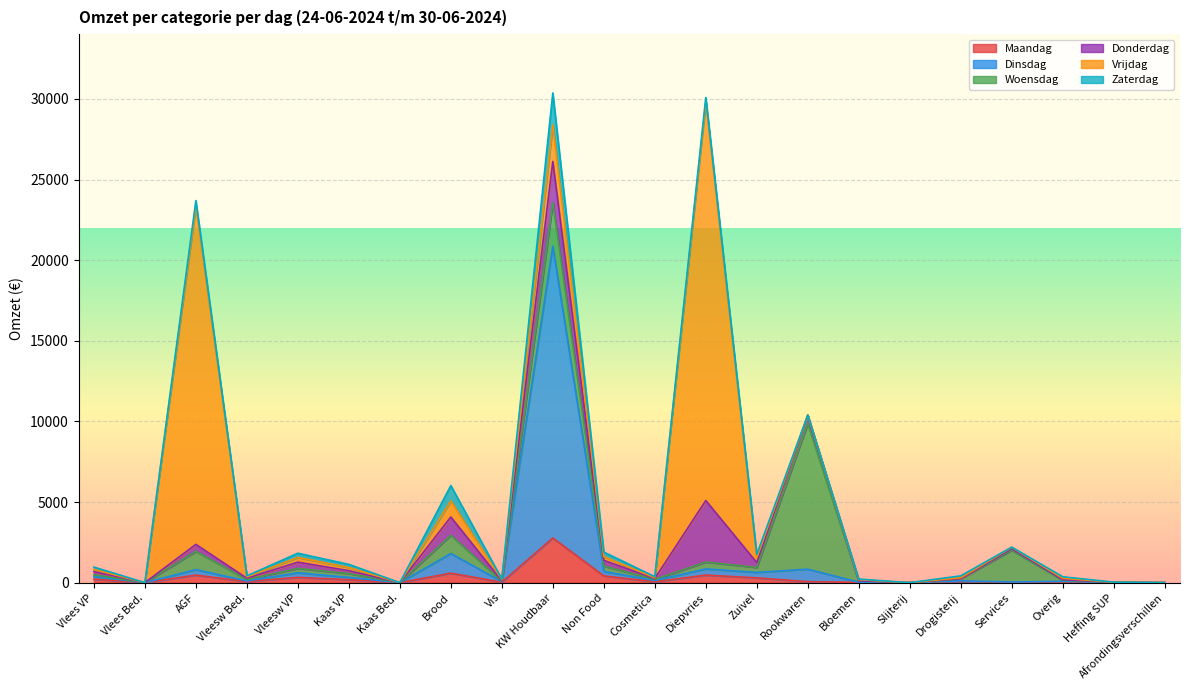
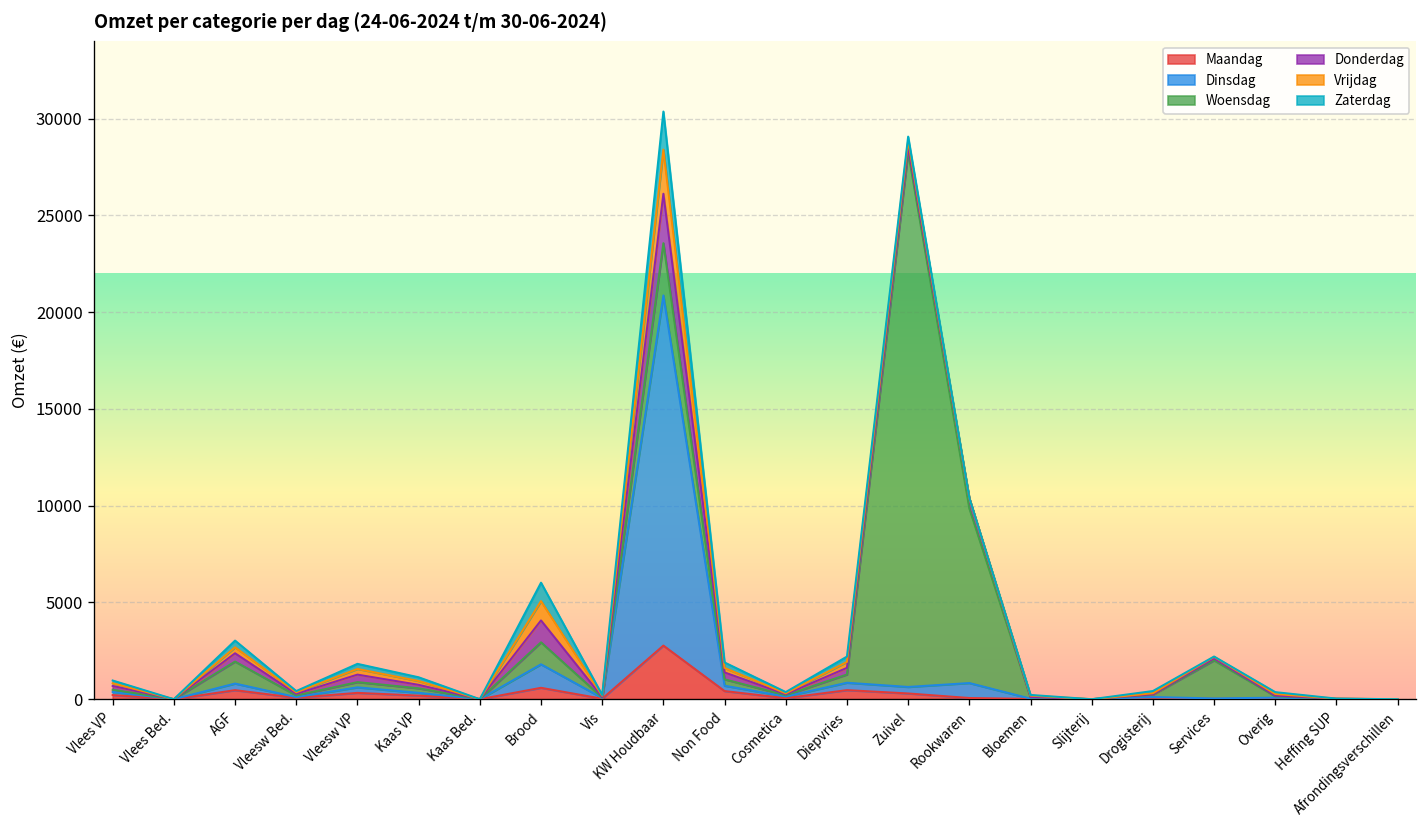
Vrijdag, AGF: 21000 -> 300
Donderdag, Diepvries: 3800 -> 300
Vrijdag, Diepvries: 24700 -> 300
Woensdag, Zuivel: 300 -> 27600
